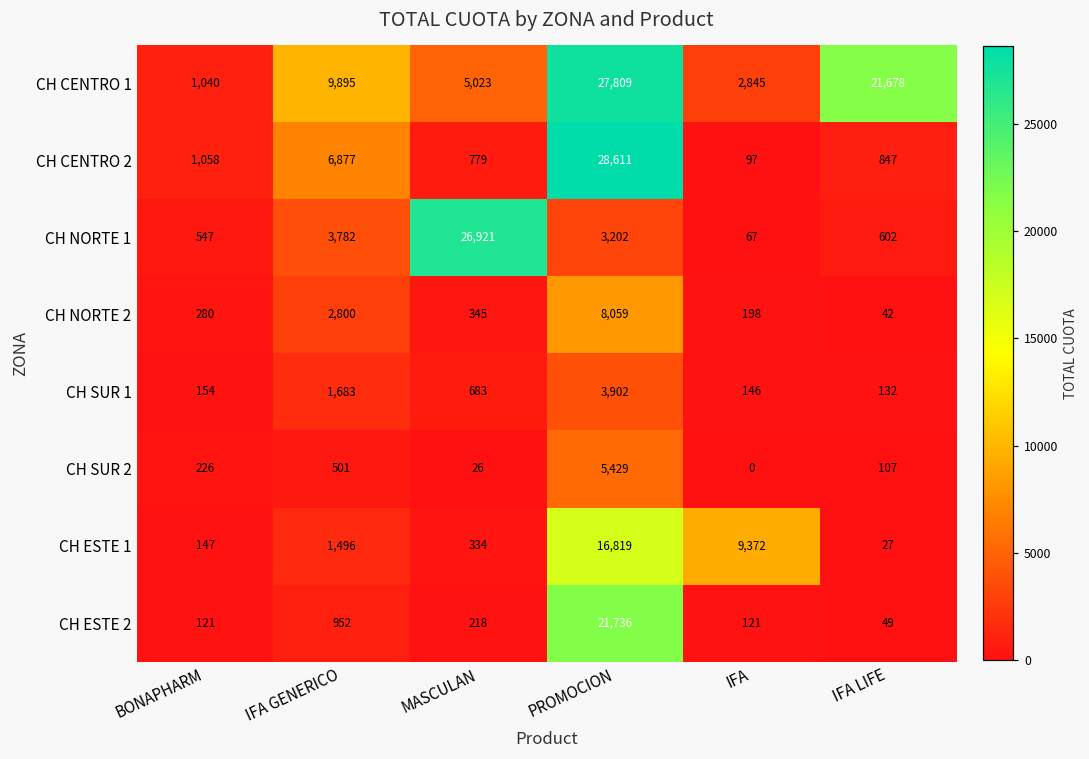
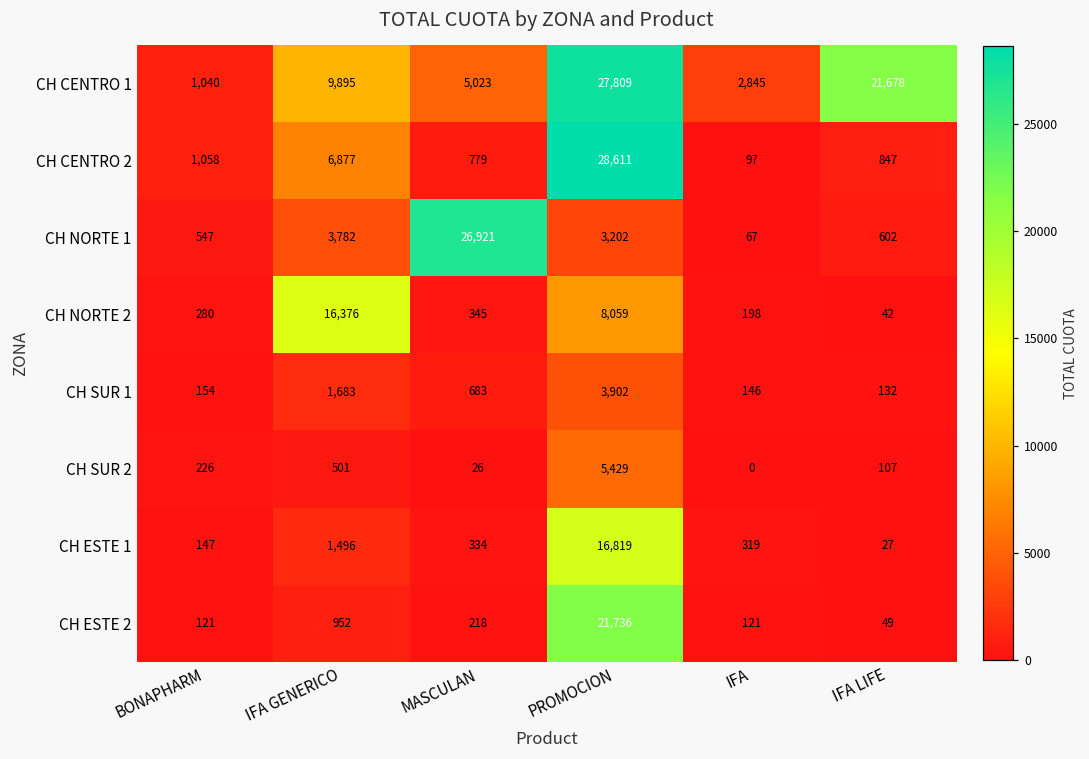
CH NORTE 2, IFA GENERICO: 2,800 -> 16,376
CH ESTE 1, IFA: 9,372 -> 319
